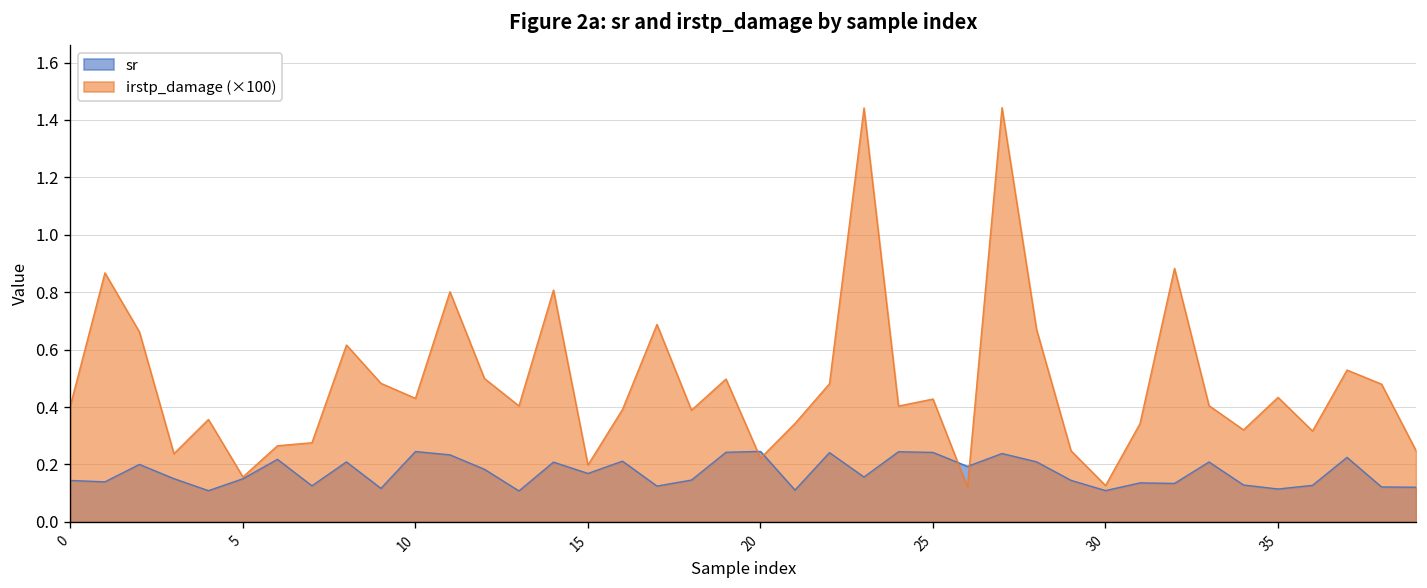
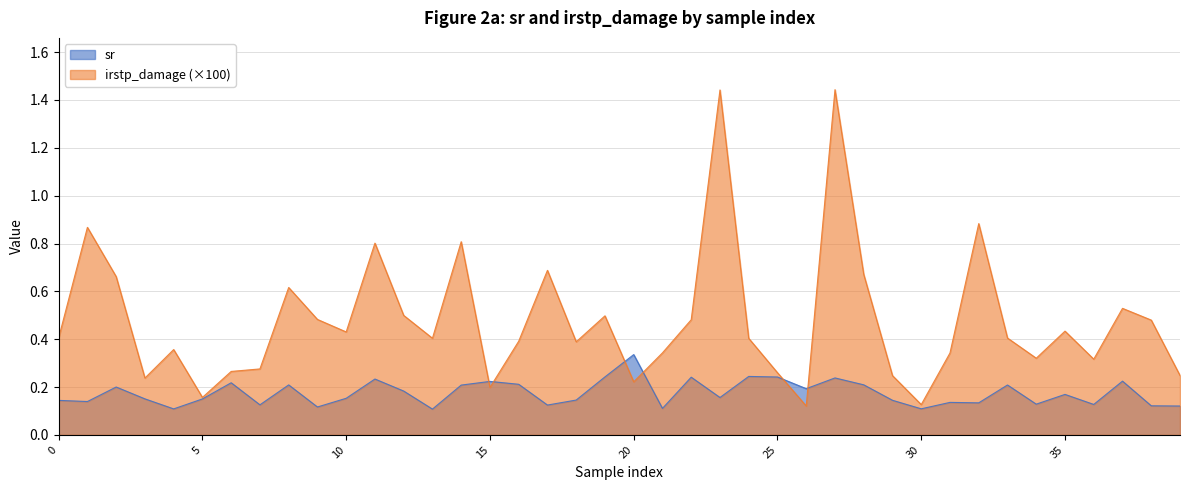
sr, 10: 0.25 -> 0.15
sr, 15: 0.17 -> 0.22
sr, 20: 0.25 -> 0.34
irstp_damage (×100), 25: 0.43 -> 0.26
sr, 35: 0.11 -> 0.17
